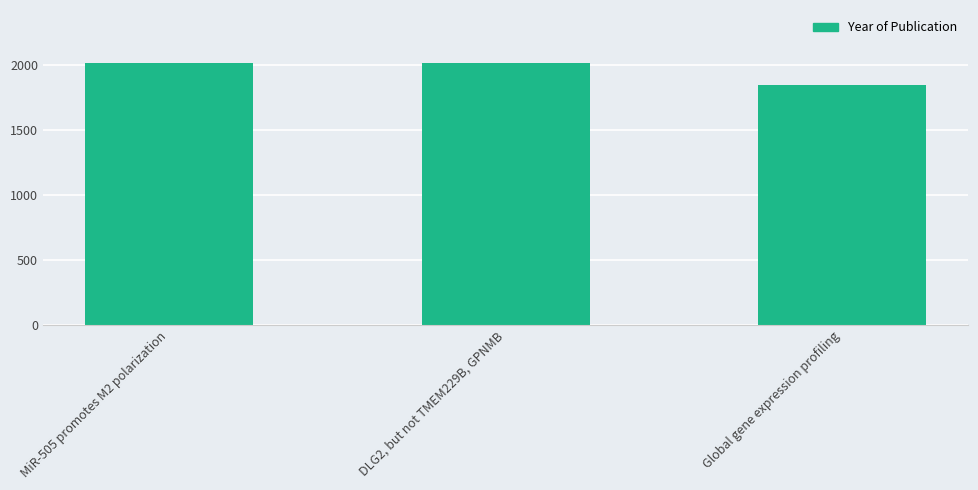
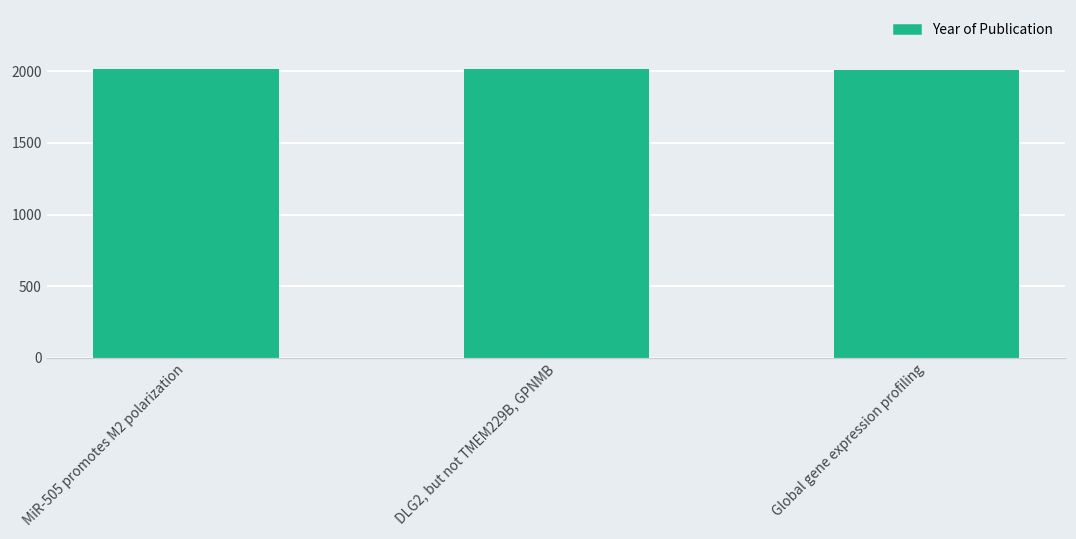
Global gene expression profiling: 1850 -> 2010
